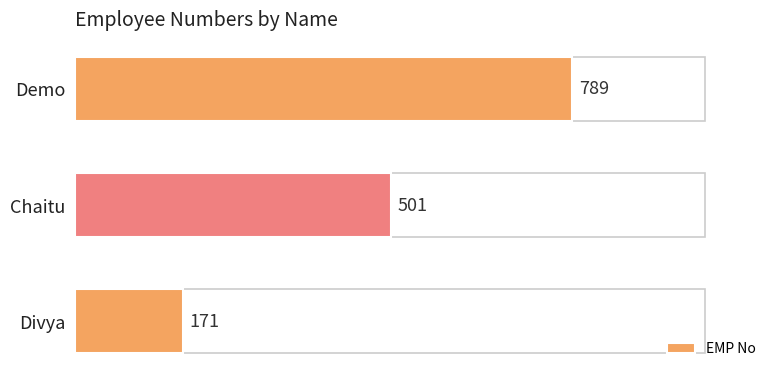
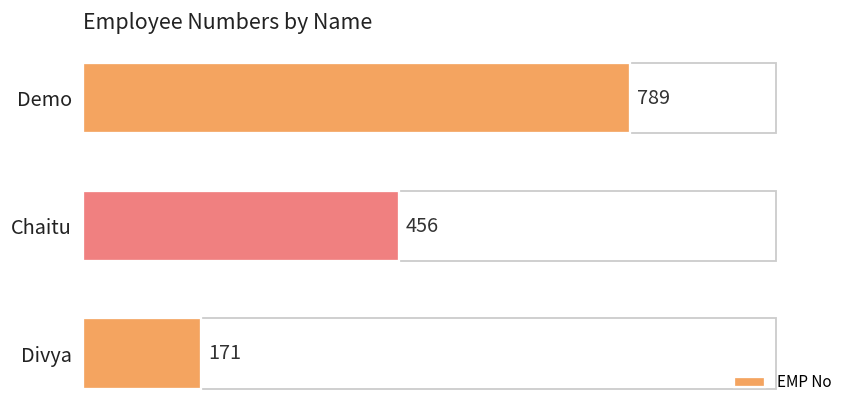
Chaitu: 501 -> 456
